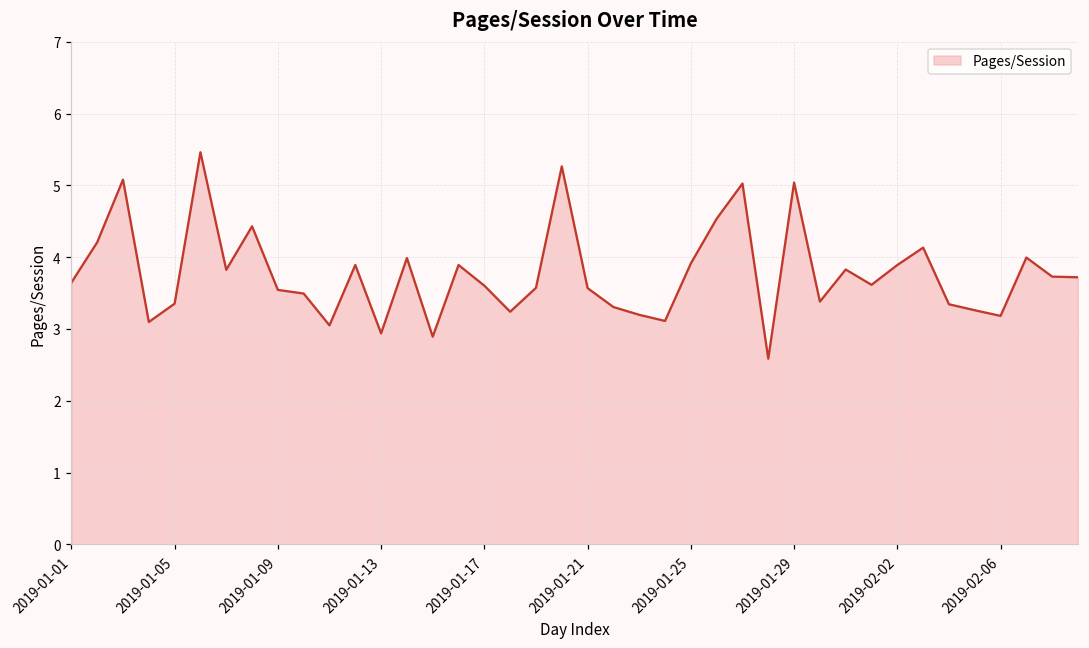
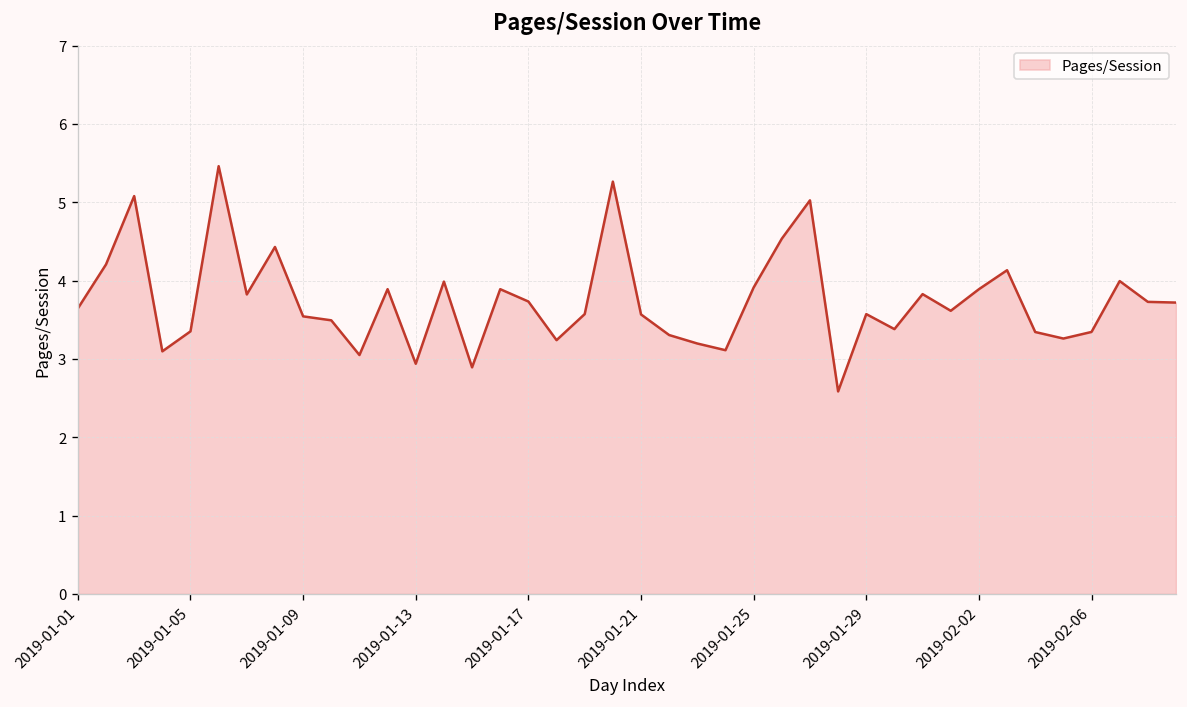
2019-01-17: 3.6 -> 3.7
2019-01-29: 5.0 -> 3.6
2019-02-06: 3.2 -> 3.3
